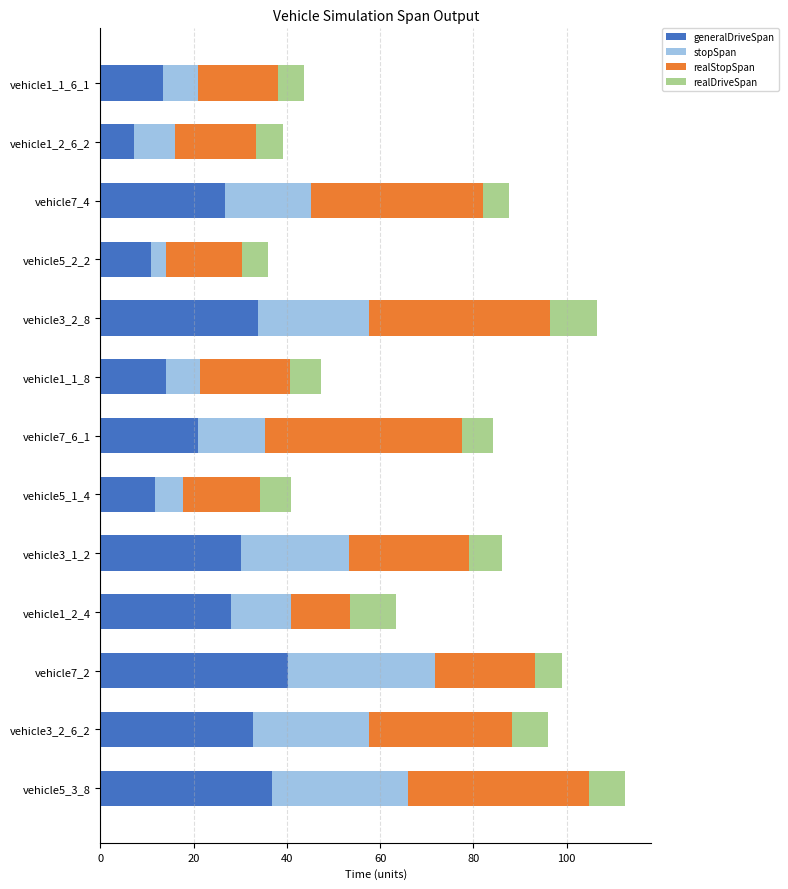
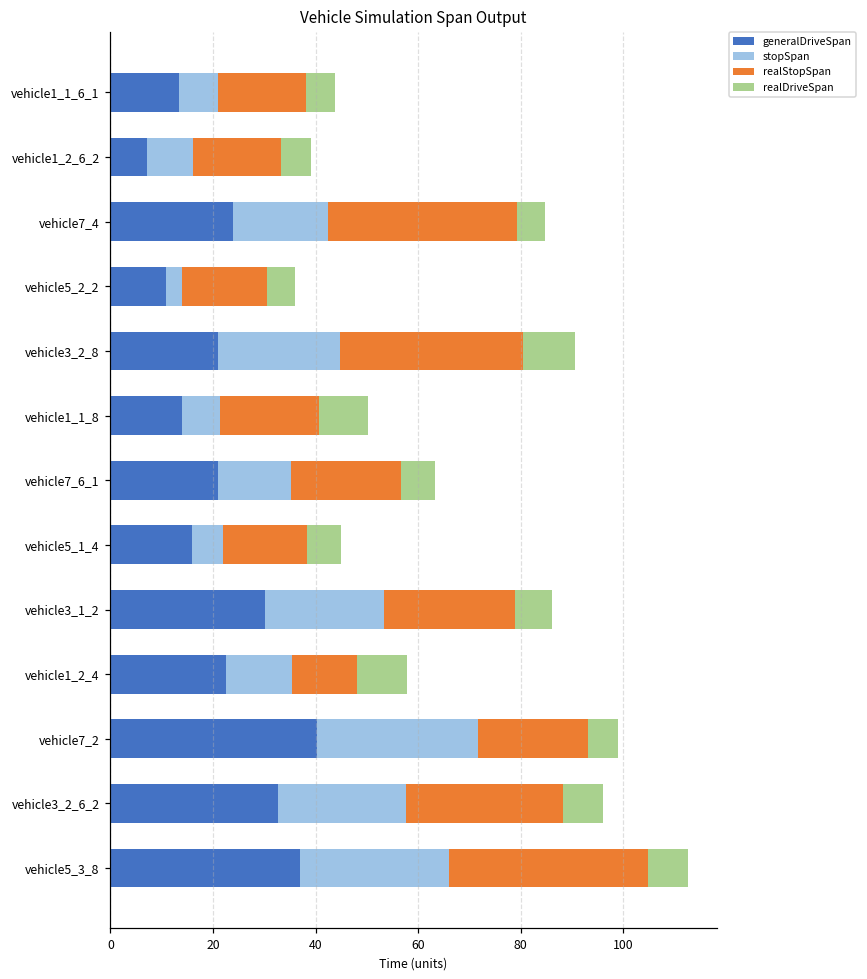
generalDriveSpan, vehicle7_4: 27 -> 24
generalDriveSpan, vehicle3_2_8: 34 -> 21
realStopSpan, vehicle3_2_8: 39 -> 36
realDriveSpan, vehicle1_1_8: 7 -> 10
realStopSpan, vehicle7_6_1: 42 -> 21
generalDriveSpan, vehicle5_1_4: 12 -> 16
generalDriveSpan, vehicle1_2_4: 28 -> 23
